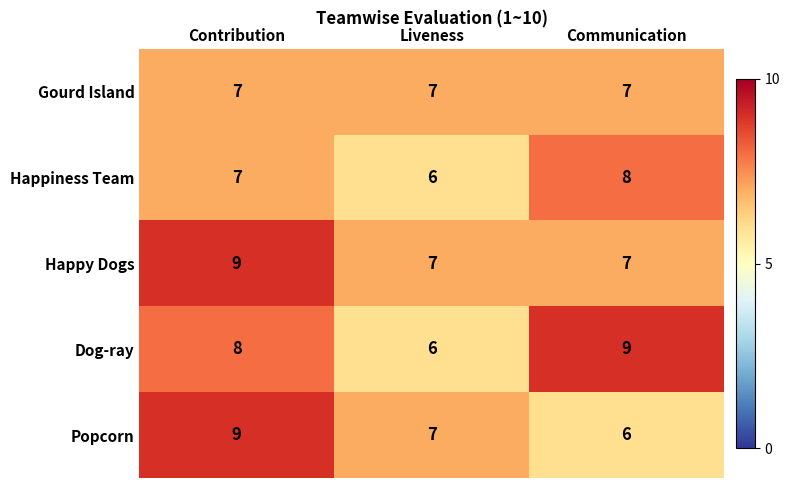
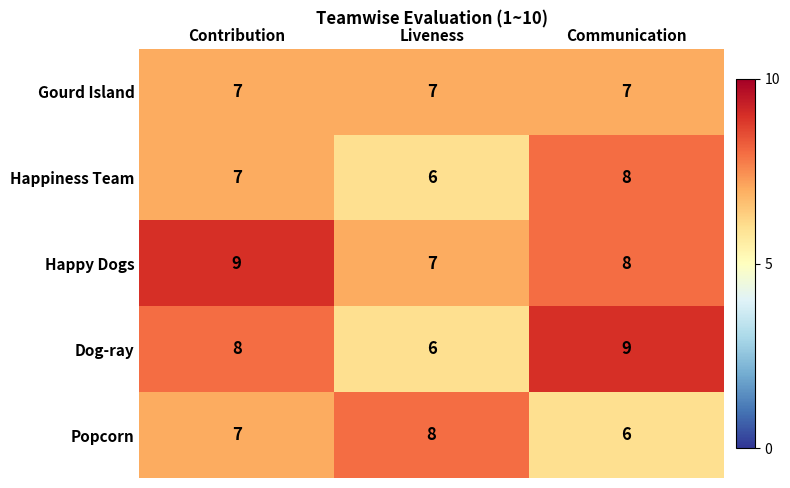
Happy Dogs, Communication: 7 -> 8
Popcorn, Contribution: 9 -> 7
Popcorn, Liveness: 7 -> 8
